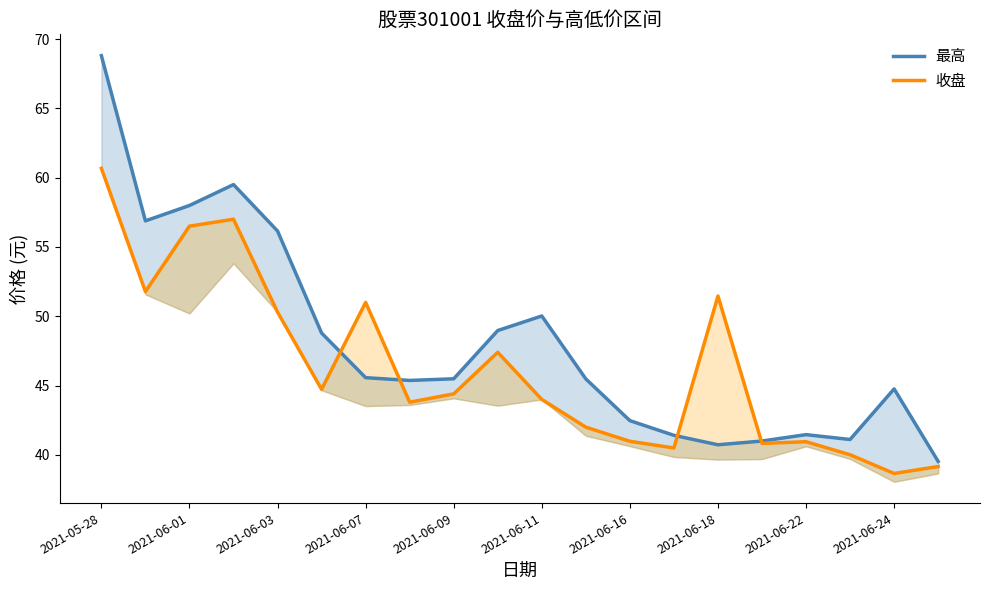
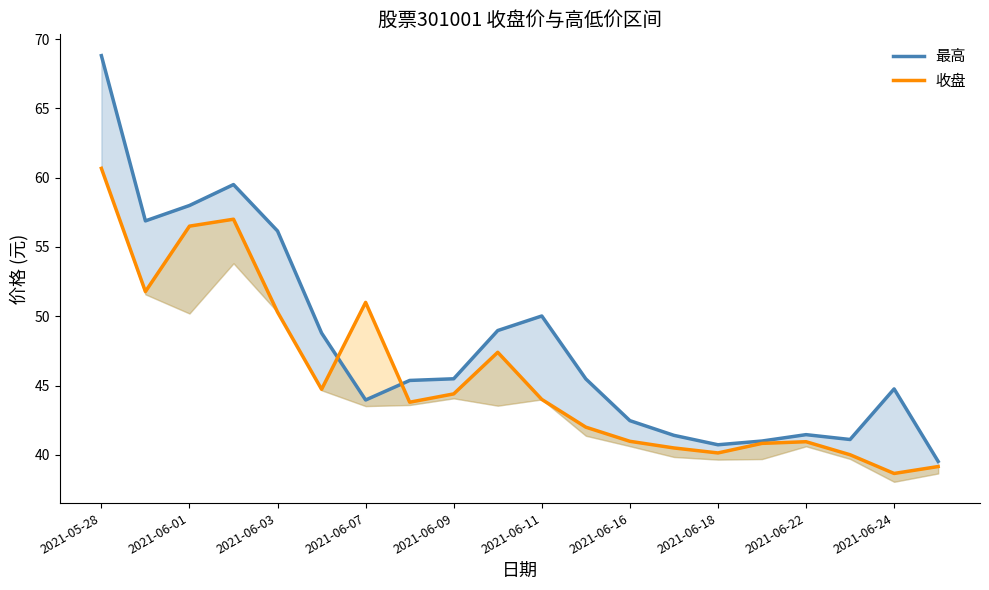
最高, 2021-06-07: 45.6 -> 44.0
收盘, 2021-06-18: 51.5 -> 40.1
